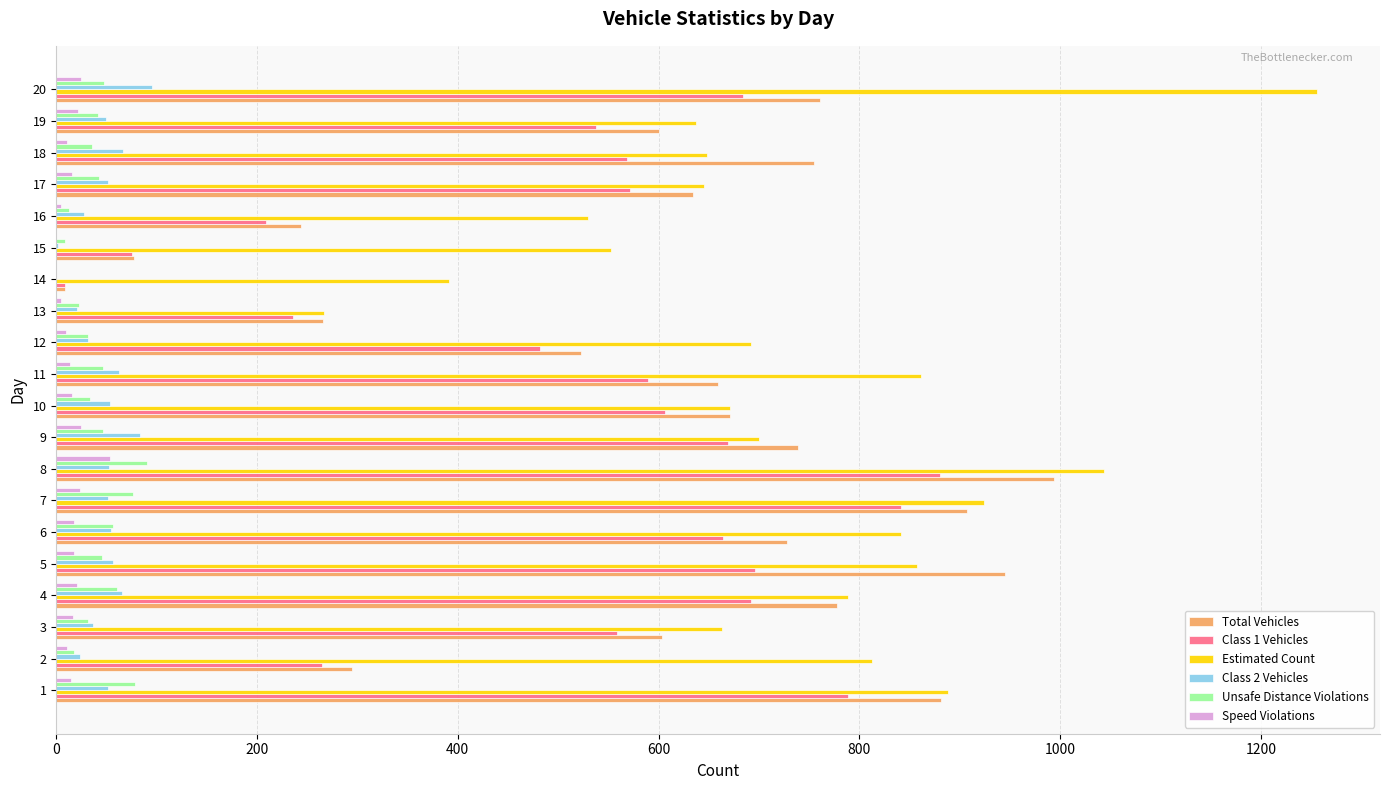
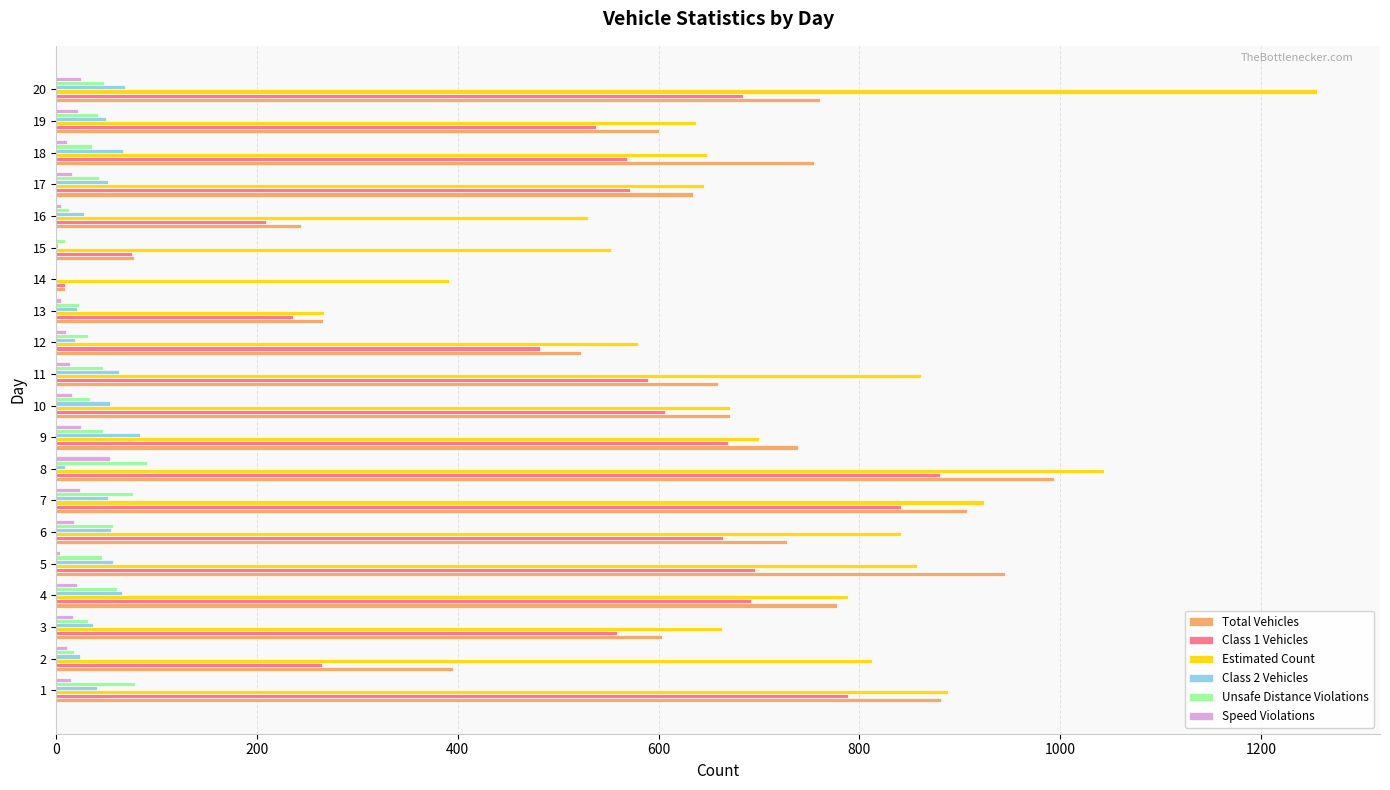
Class 2 Vehicles, 20: 95 -> 68
Class 2 Vehicles, 12: 32 -> 19
Estimated Count, 12: 692 -> 580
Class 2 Vehicles, 8: 53 -> 9
Speed Violations, 5: 18 -> 4
Total Vehicles, 2: 295 -> 395
Class 2 Vehicles, 1: 52 -> 41
